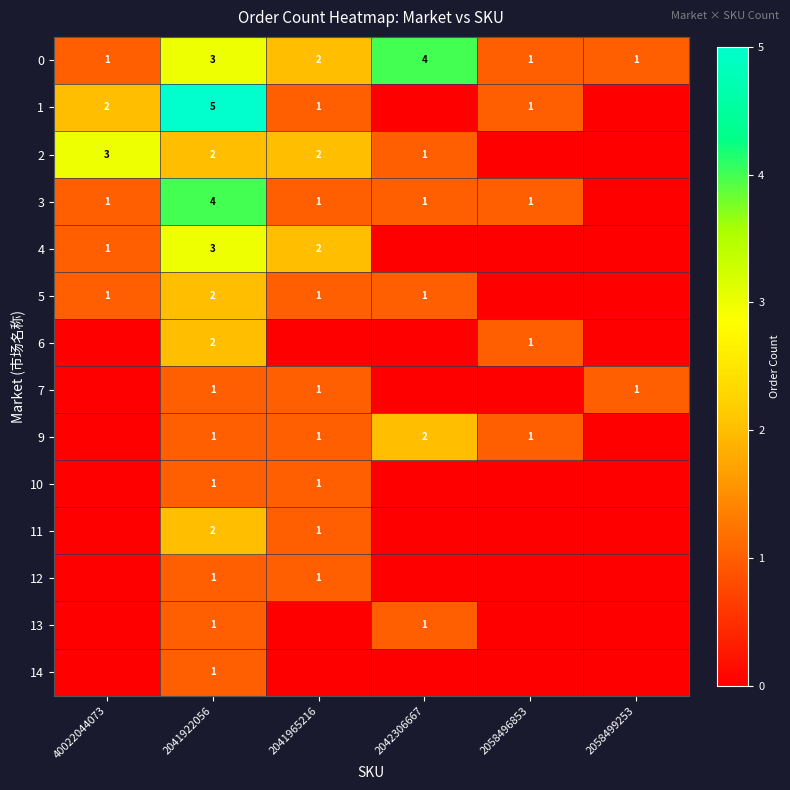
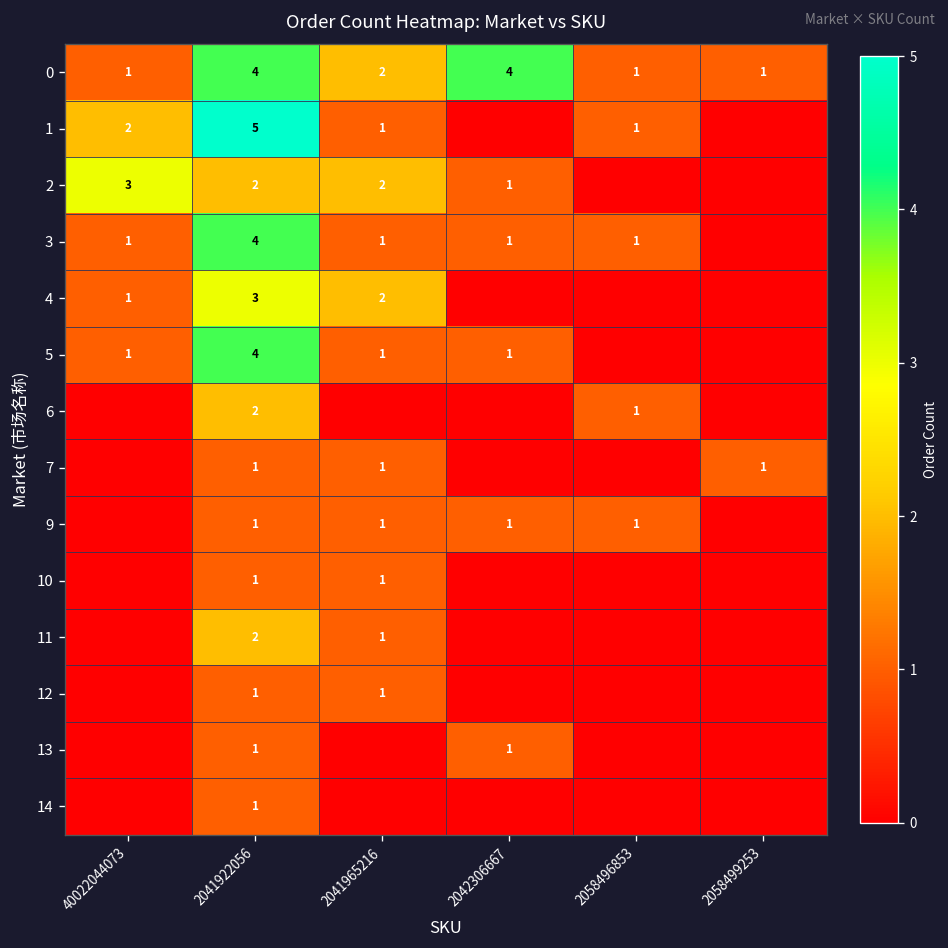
0, 2041922056: 3 -> 4
5, 2041922056: 2 -> 4
9, 2042306667: 2 -> 1
